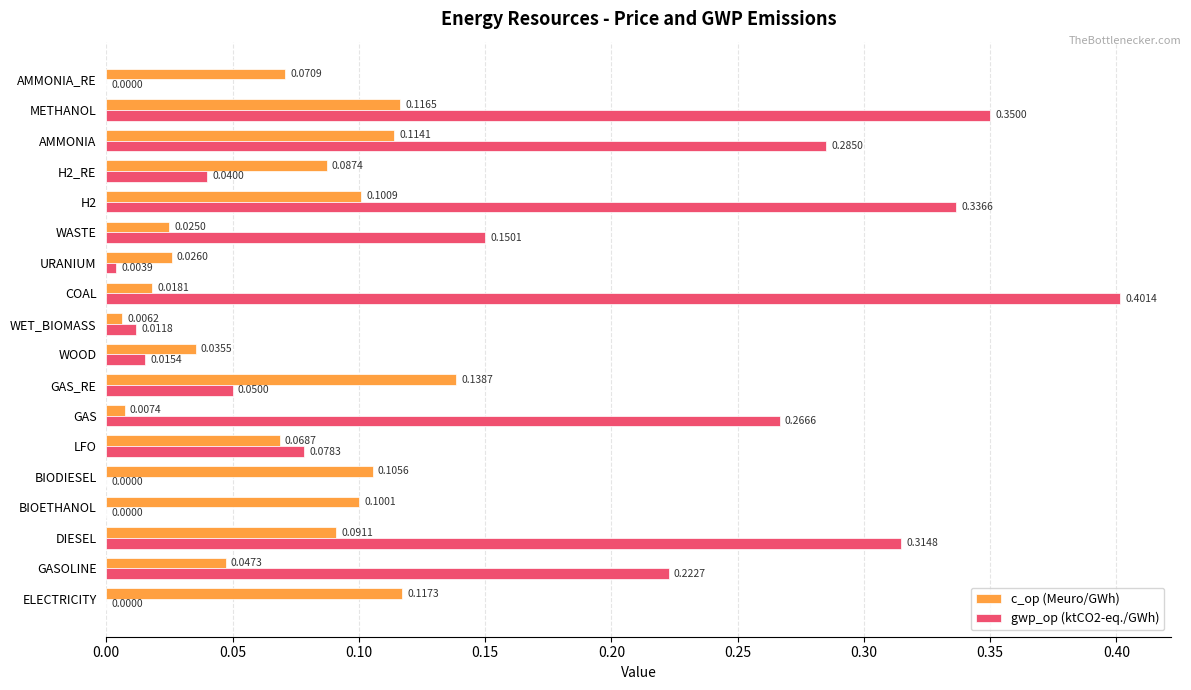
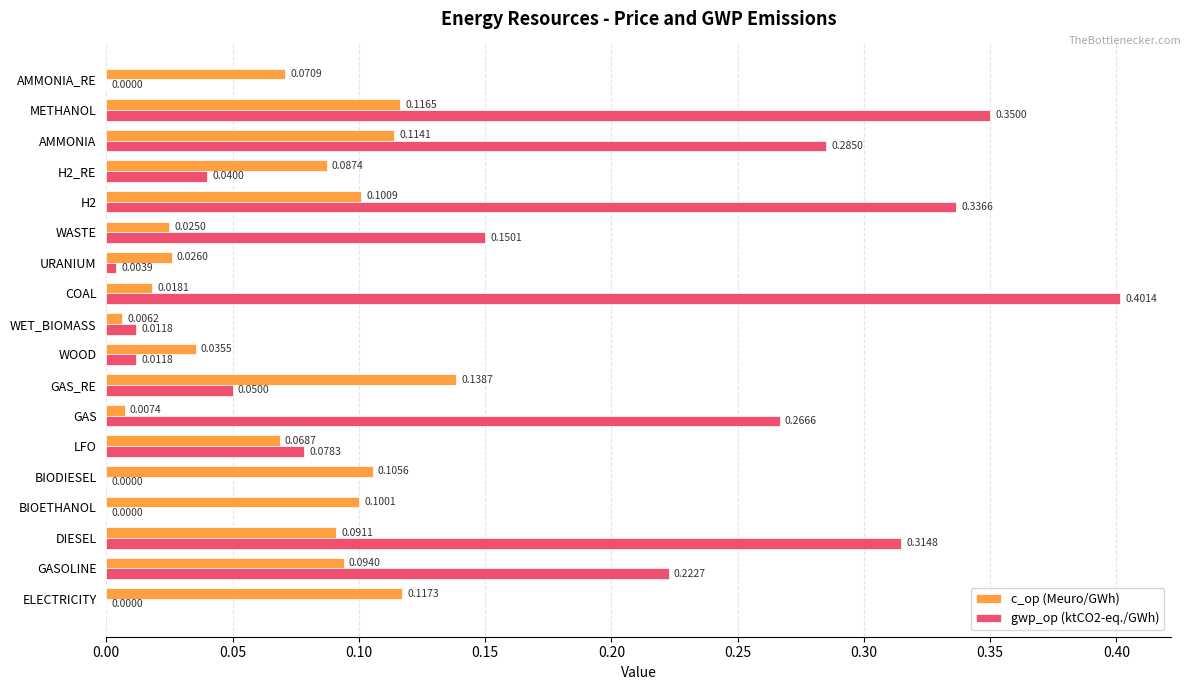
gwp_op (ktCO2-eq./GWh), WOOD: 0.0154 -> 0.0118
c_op (Meuro/GWh), GASOLINE: 0.0473 -> 0.0940
